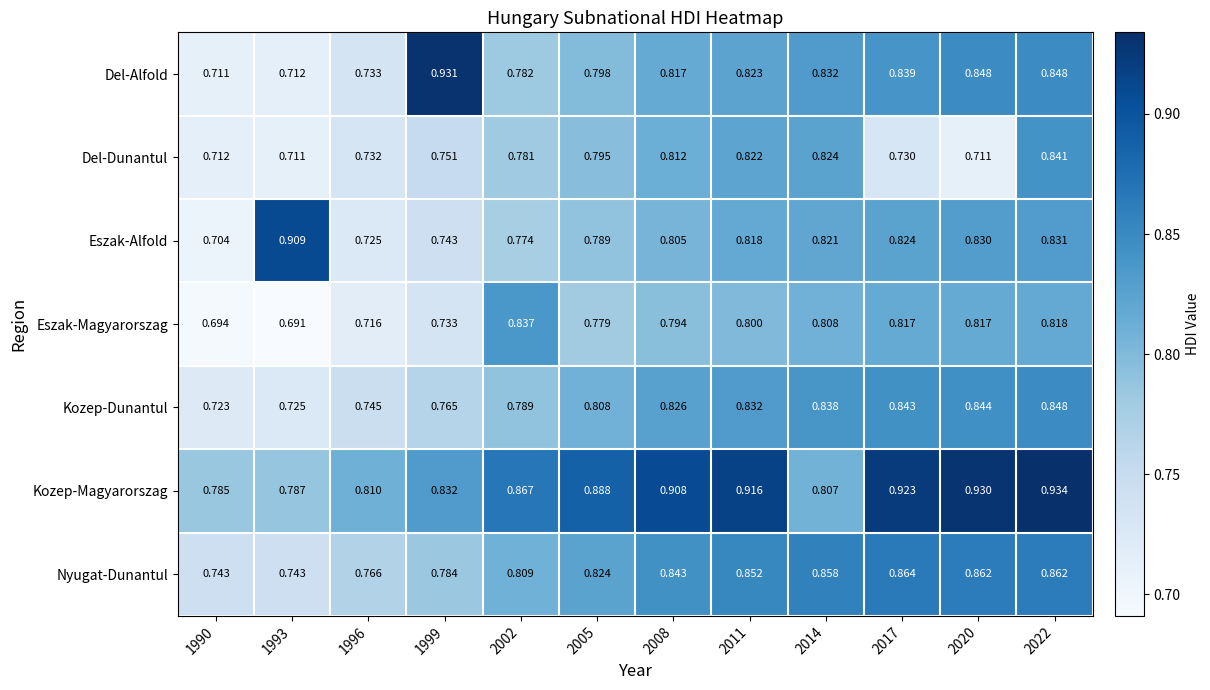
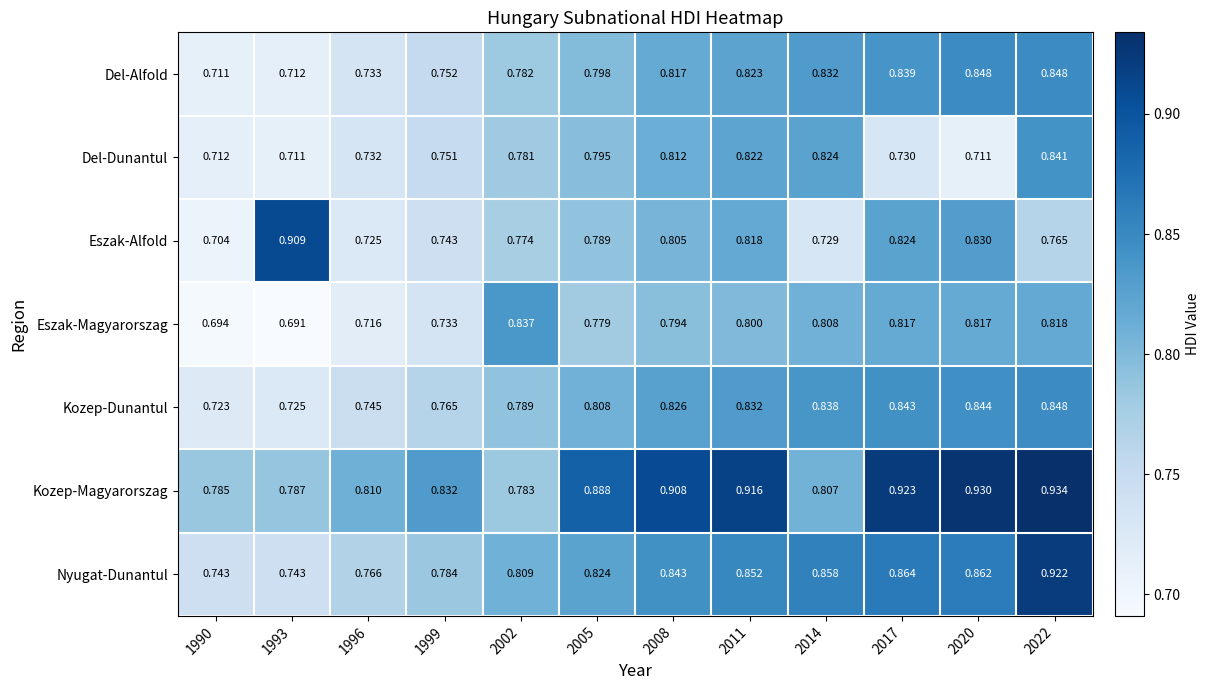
Del-Alfold, 1999: 0.931 -> 0.752
Eszak-Alfold, 2014: 0.821 -> 0.729
Eszak-Alfold, 2022: 0.831 -> 0.765
Kozep-Magyarorszag, 2002: 0.867 -> 0.783
Nyugat-Dunantul, 2022: 0.862 -> 0.922
